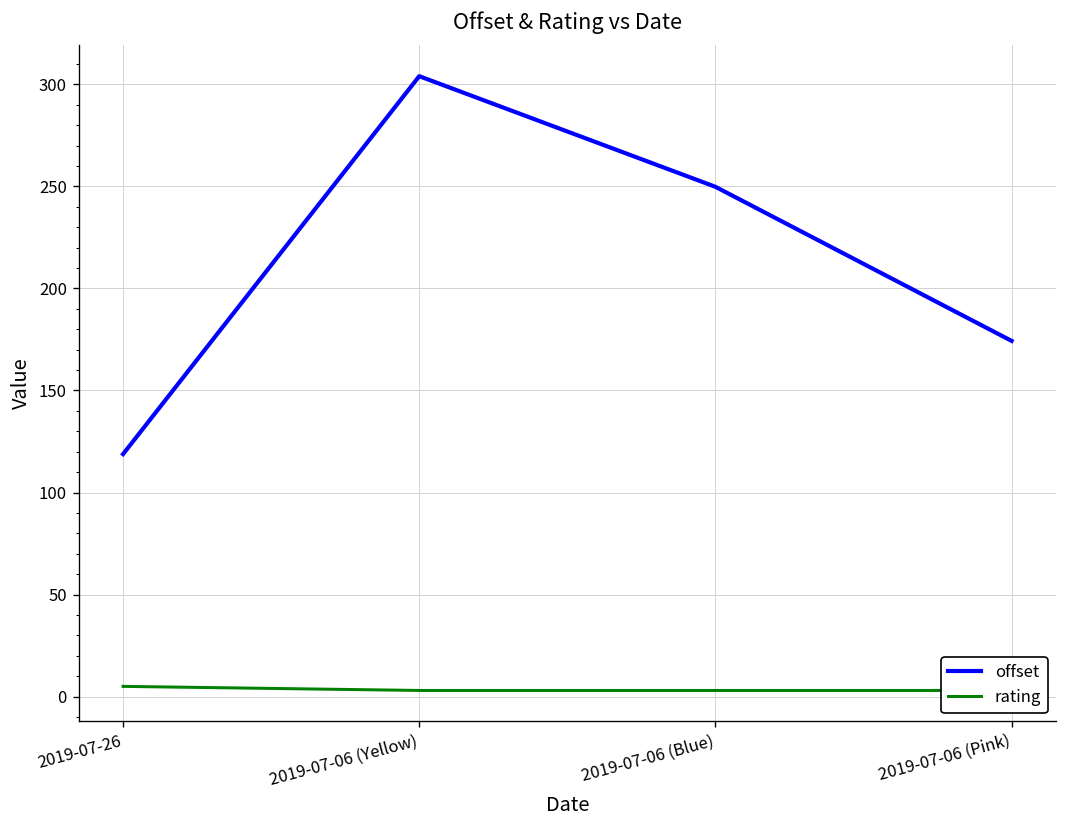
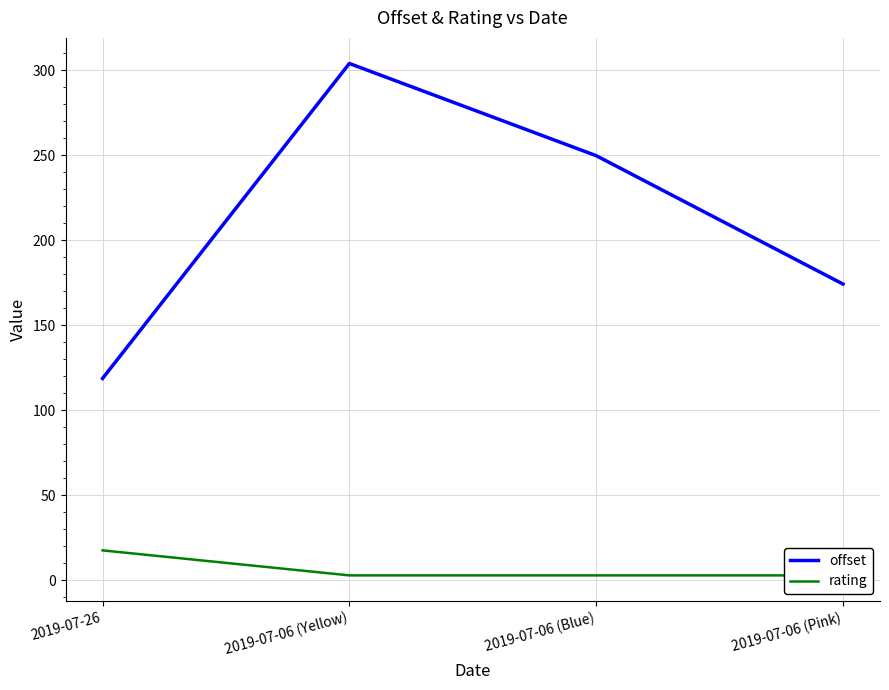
rating, 2019-07-26: 5 -> 18
